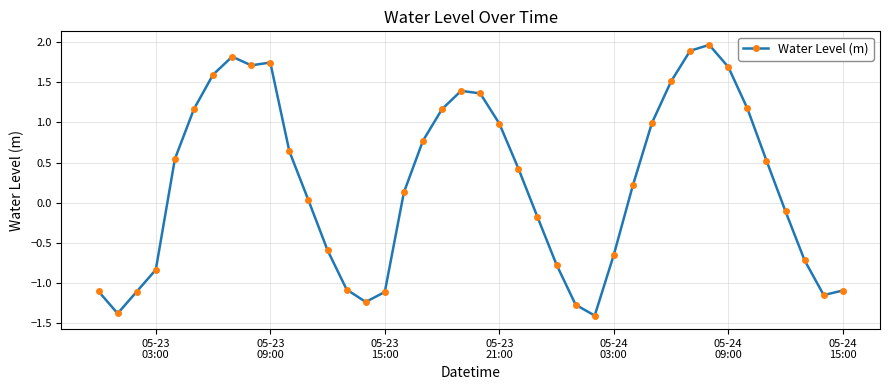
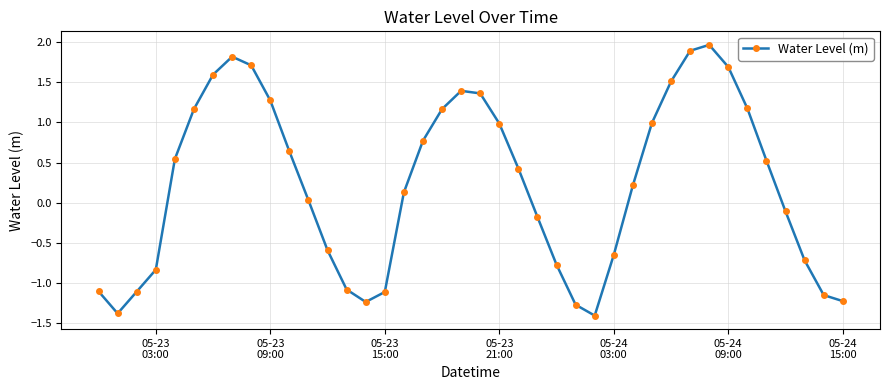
05-23 09:00: 1.7 -> 1.3
05-24 15:00: -1.1 -> -1.2
